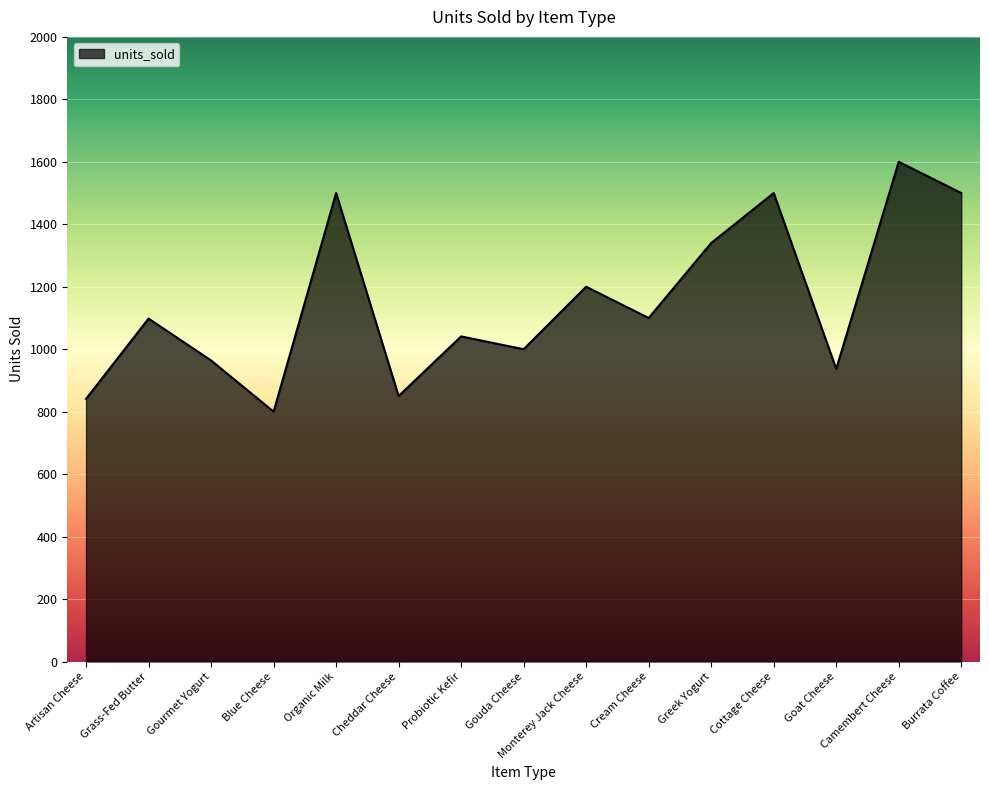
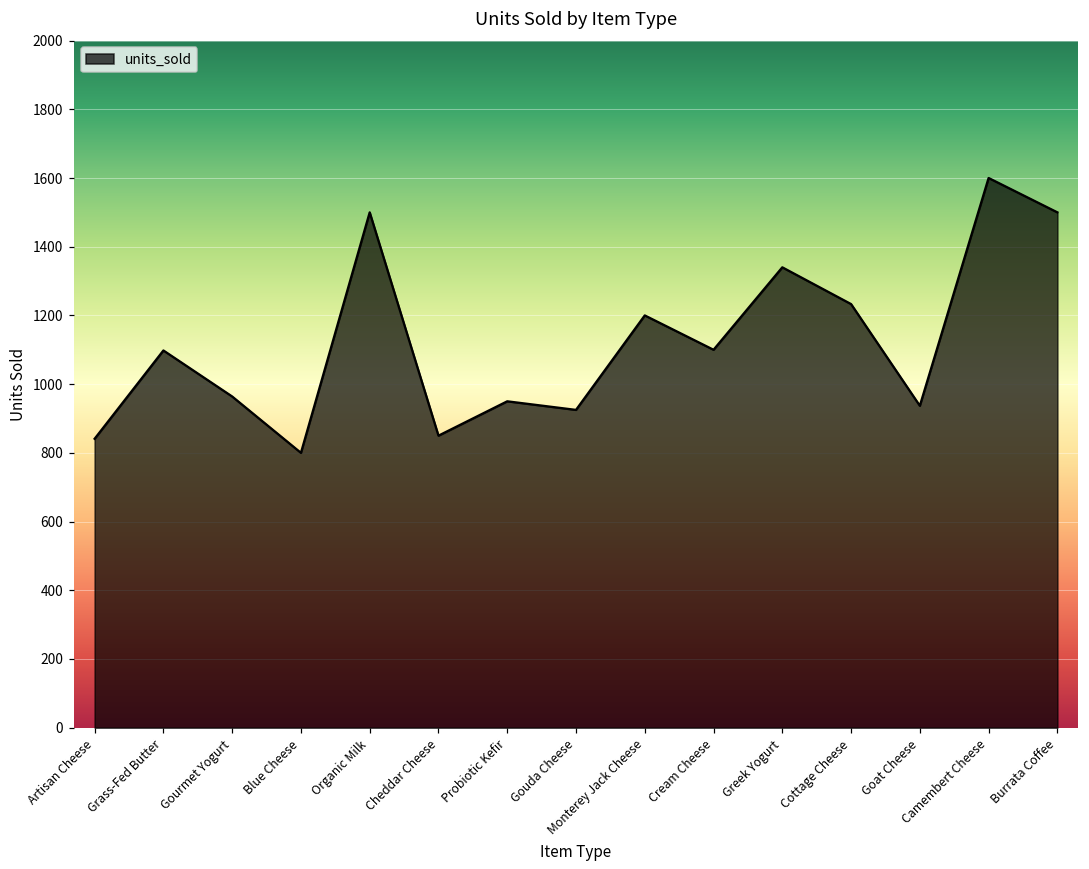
Probiotic Kefir: 1040 -> 950
Gouda Cheese: 1000 -> 930
Cottage Cheese: 1500 -> 1230
